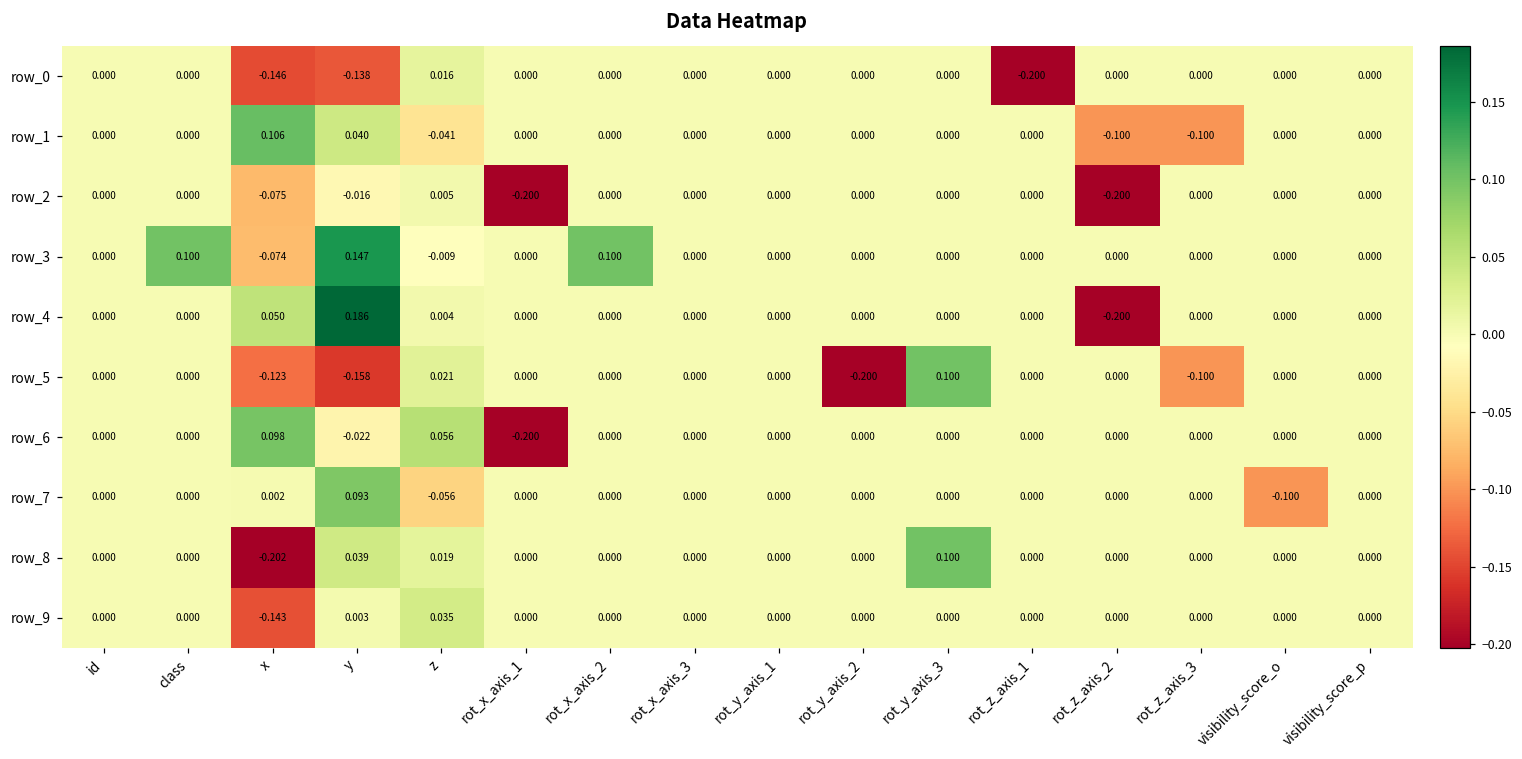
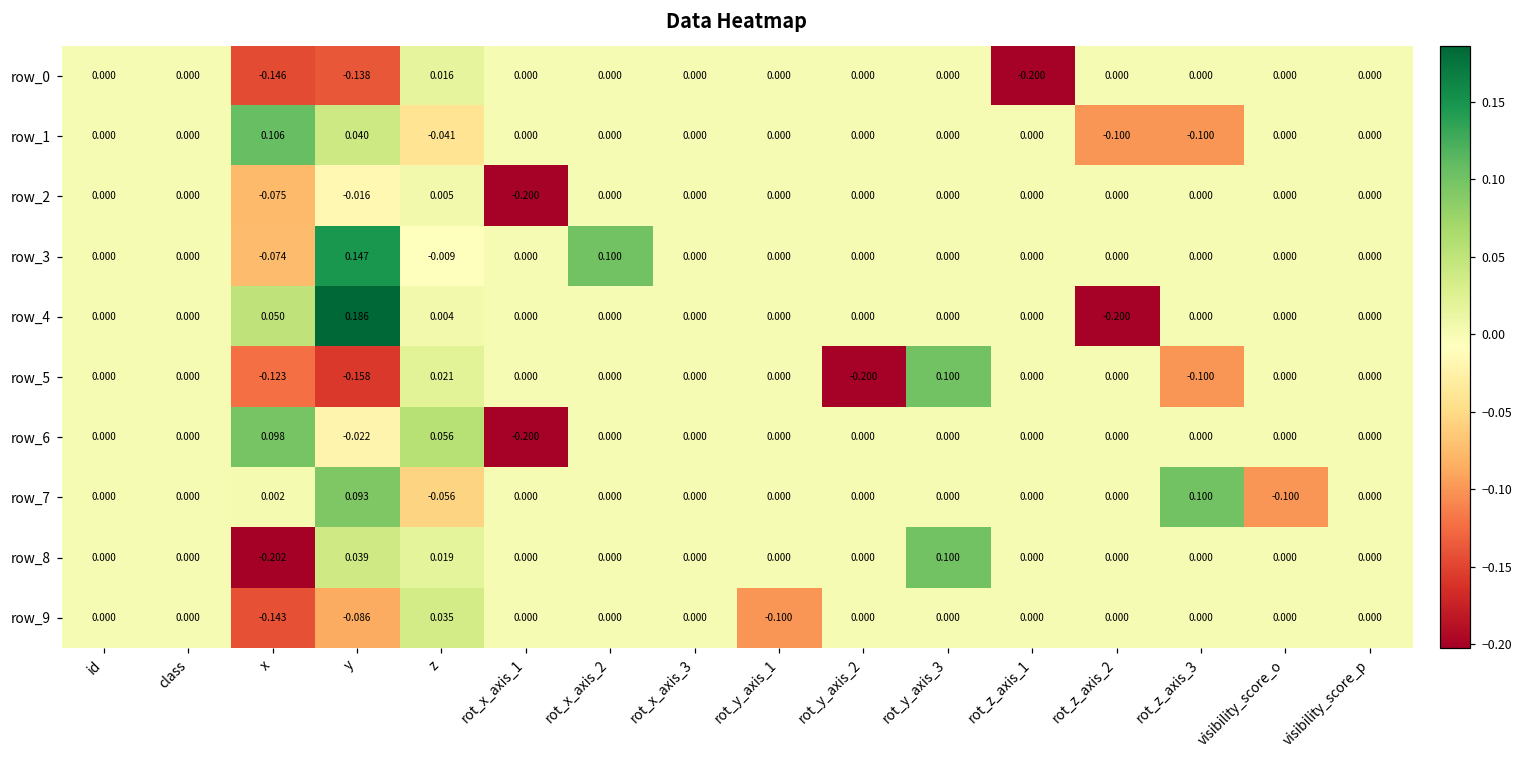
row_2, rot_z_axis_2: -0.200 -> 0.000
row_3, class: 0.100 -> 0.000
row_7, rot_z_axis_3: 0.000 -> 0.100
row_9, y: 0.003 -> -0.086
row_9, rot_y_axis_1: 0.000 -> -0.100
